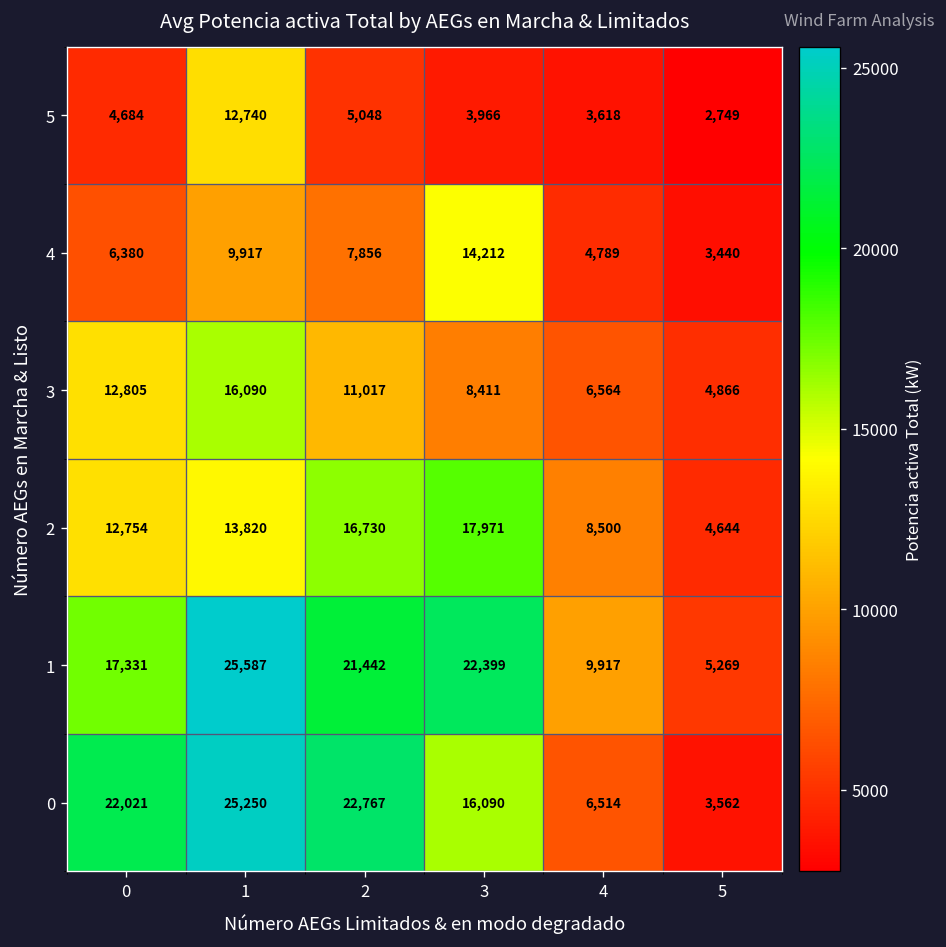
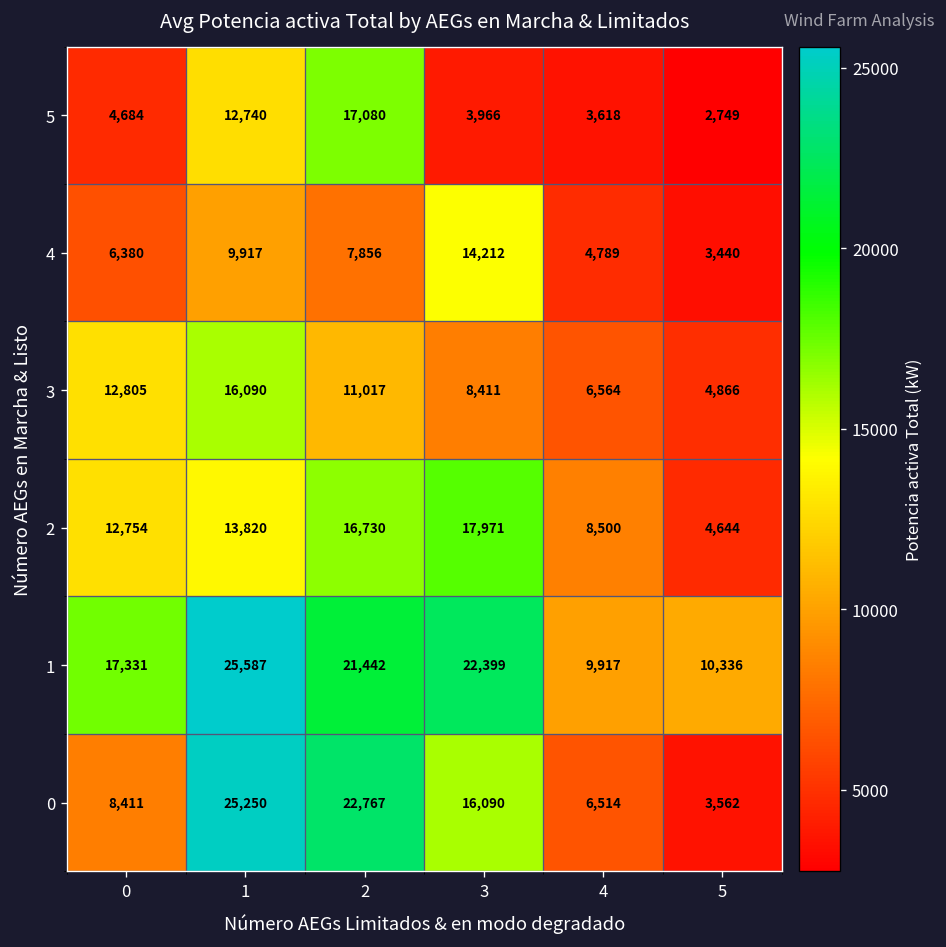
5, 2: 5,048 -> 17,080
1, 5: 5,269 -> 10,336
0, 0: 22,021 -> 8,411
